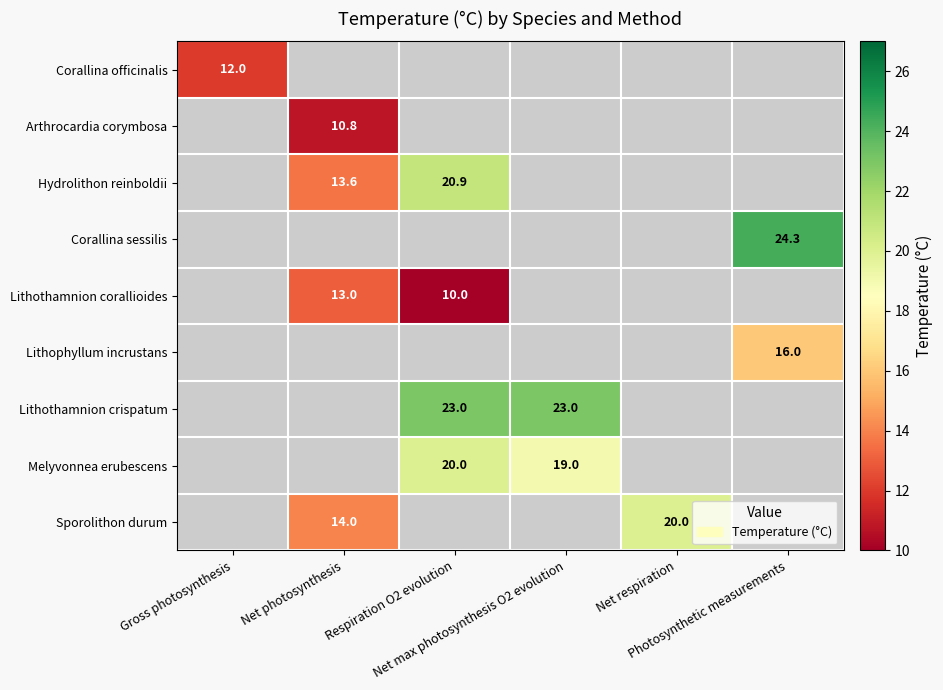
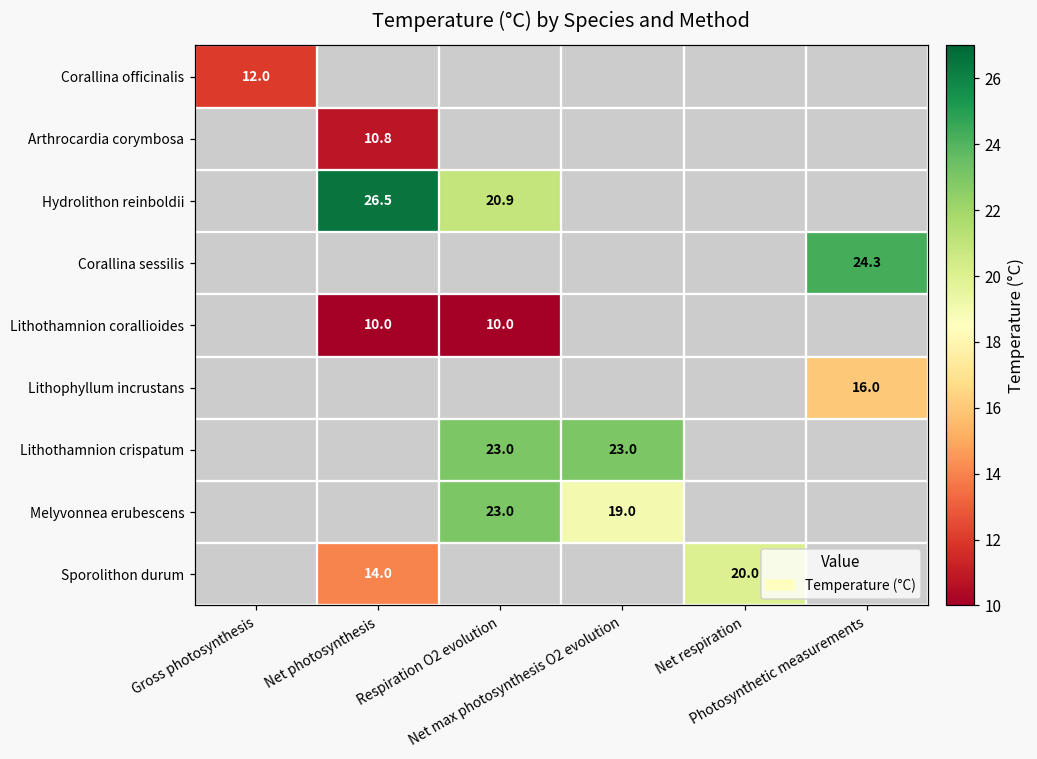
Hydrolithon reinboldii, Net photosynthesis: 13.6 -> 26.5
Lithothamnion corallioides, Net photosynthesis: 13.0 -> 10.0
Melyvonnea erubescens, Respiration O2 evolution: 20.0 -> 23.0
